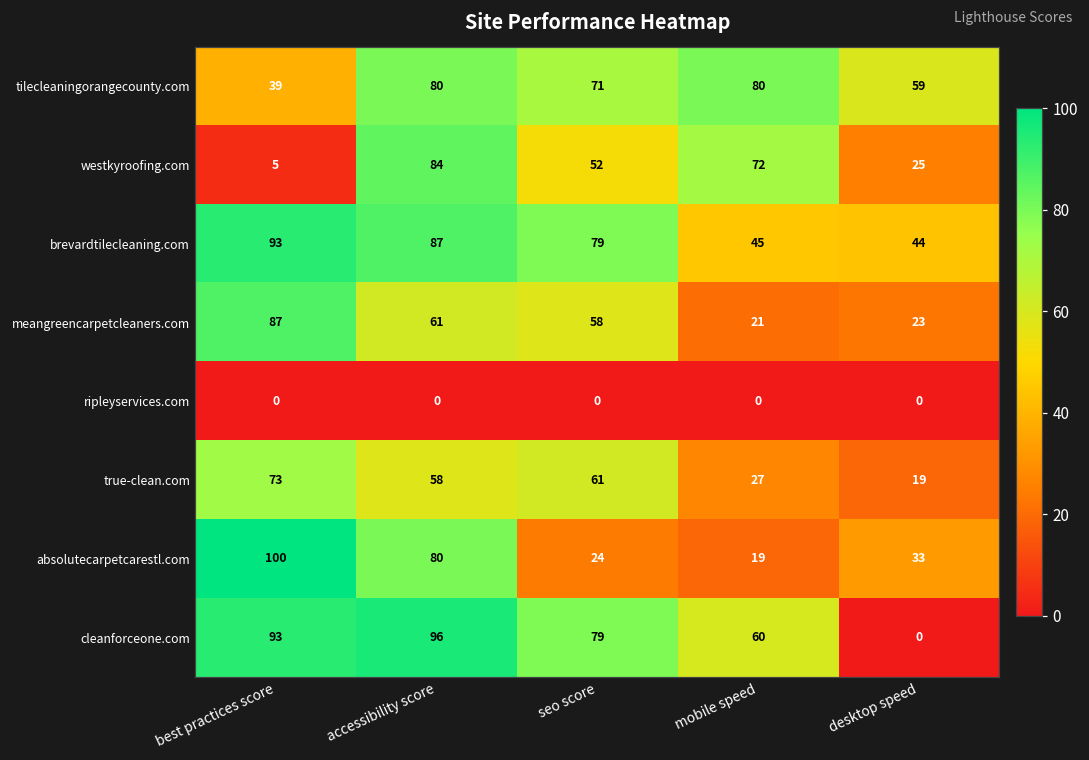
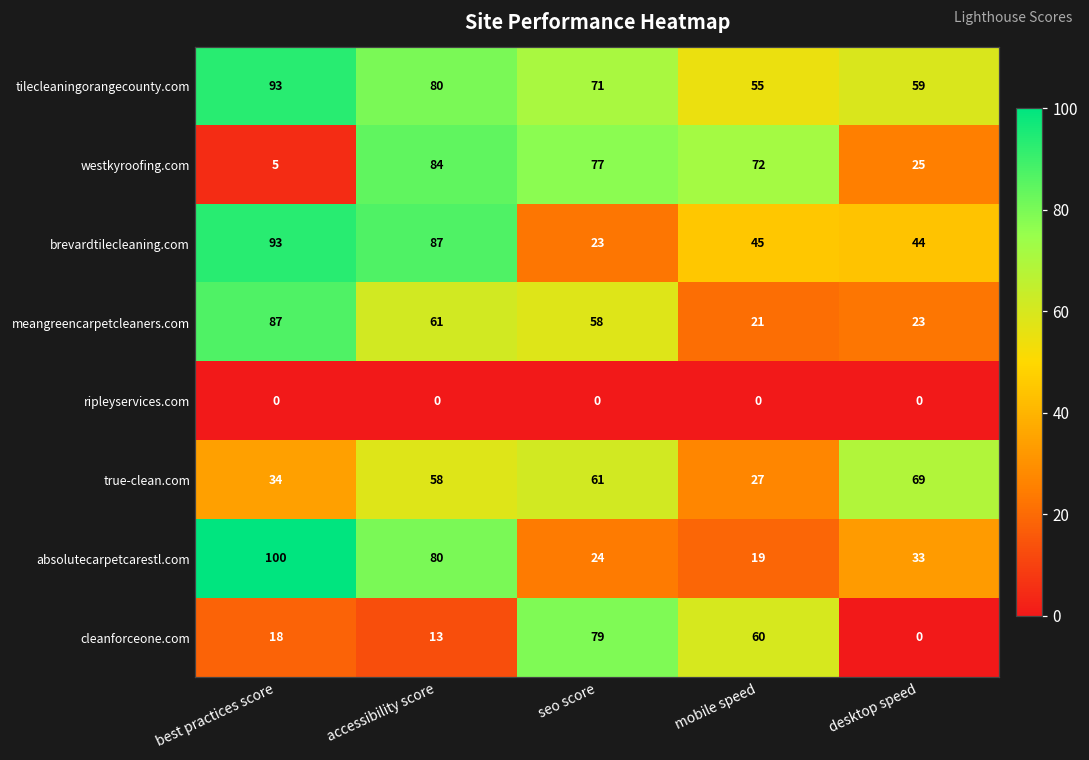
tilecleaningorangecounty.com, best practices score: 39 -> 93
tilecleaningorangecounty.com, mobile speed: 80 -> 55
westkyroofing.com, seo score: 52 -> 77
brevardtilecleaning.com, seo score: 79 -> 23
true-clean.com, best practices score: 73 -> 34
true-clean.com, desktop speed: 19 -> 69
cleanforceone.com, best practices score: 93 -> 18
cleanforceone.com, accessibility score: 96 -> 13
